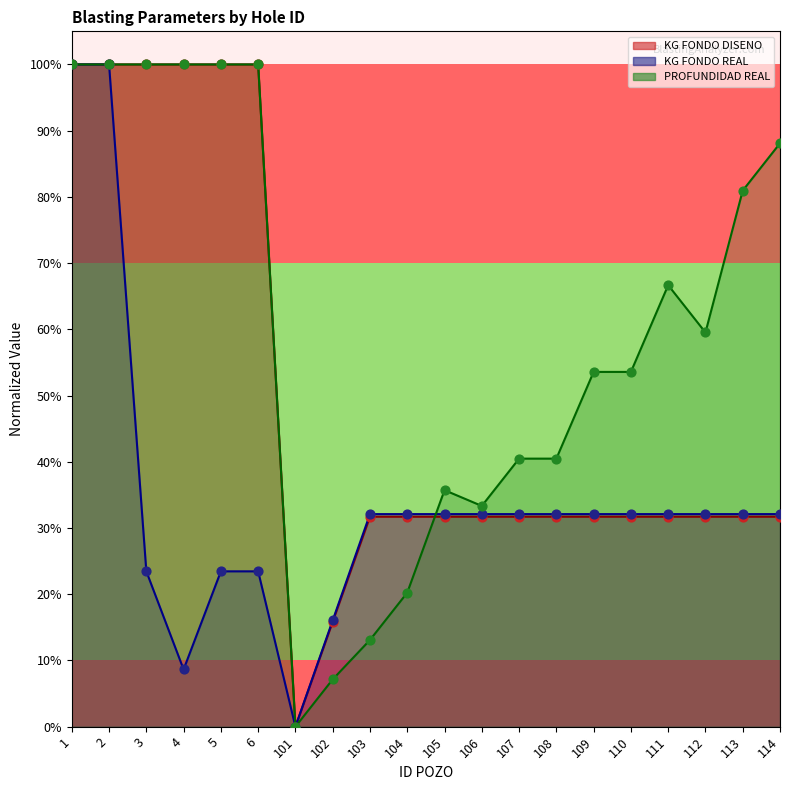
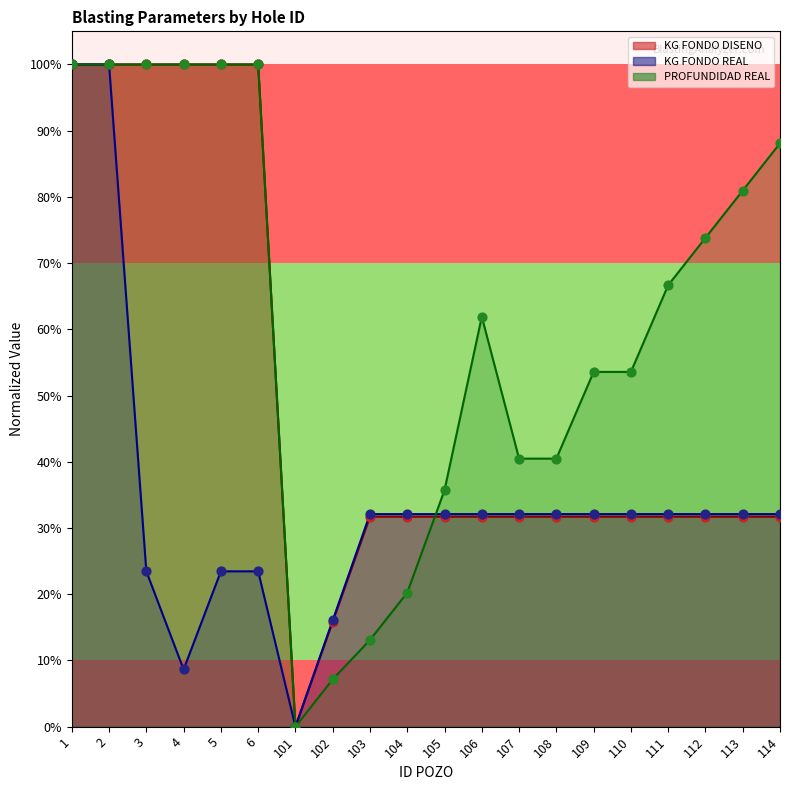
PROFUNDIDAD REAL, 106: 33% -> 62%
PROFUNDIDAD REAL, 112: 60% -> 74%
